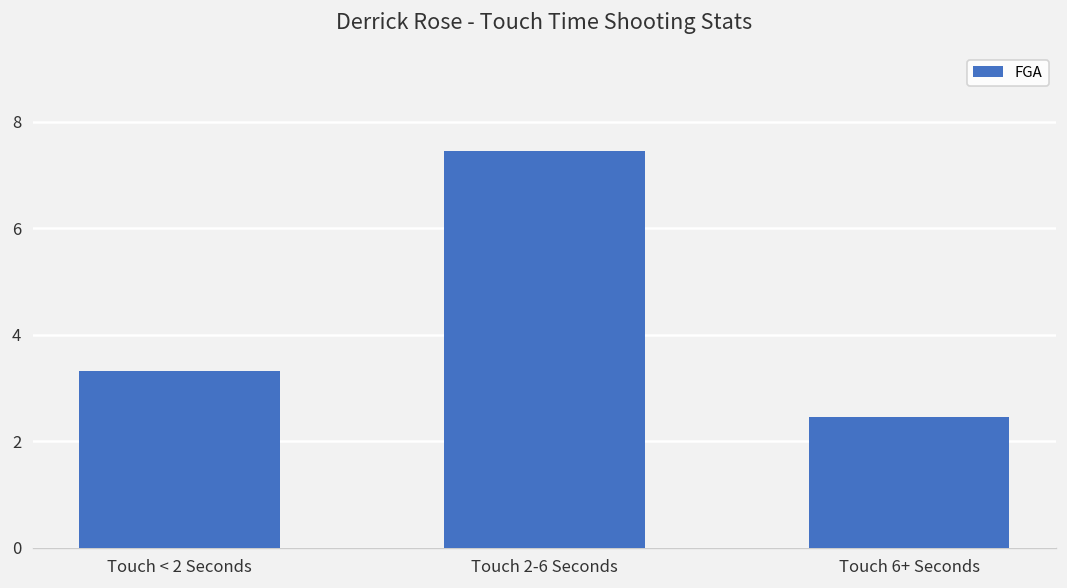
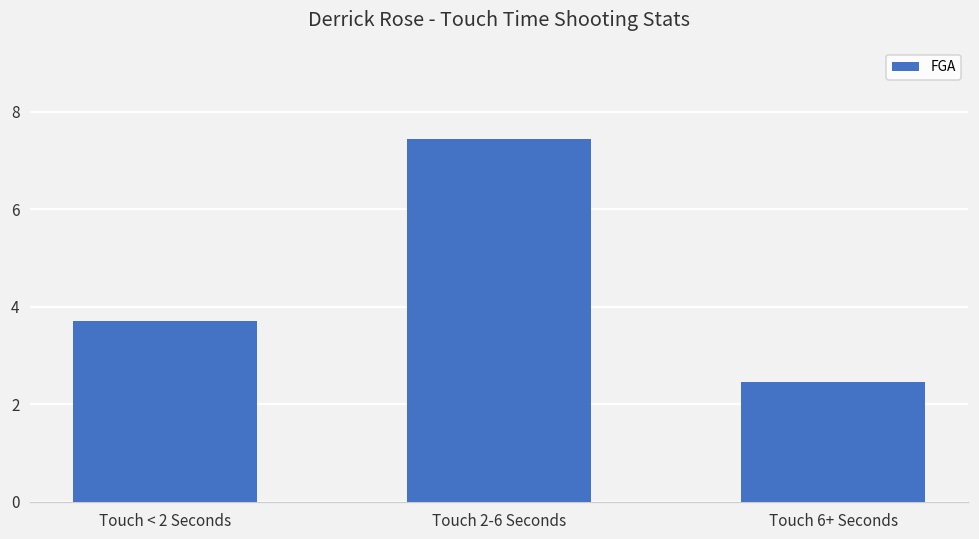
Touch < 2 Seconds: 3.3 -> 3.7
